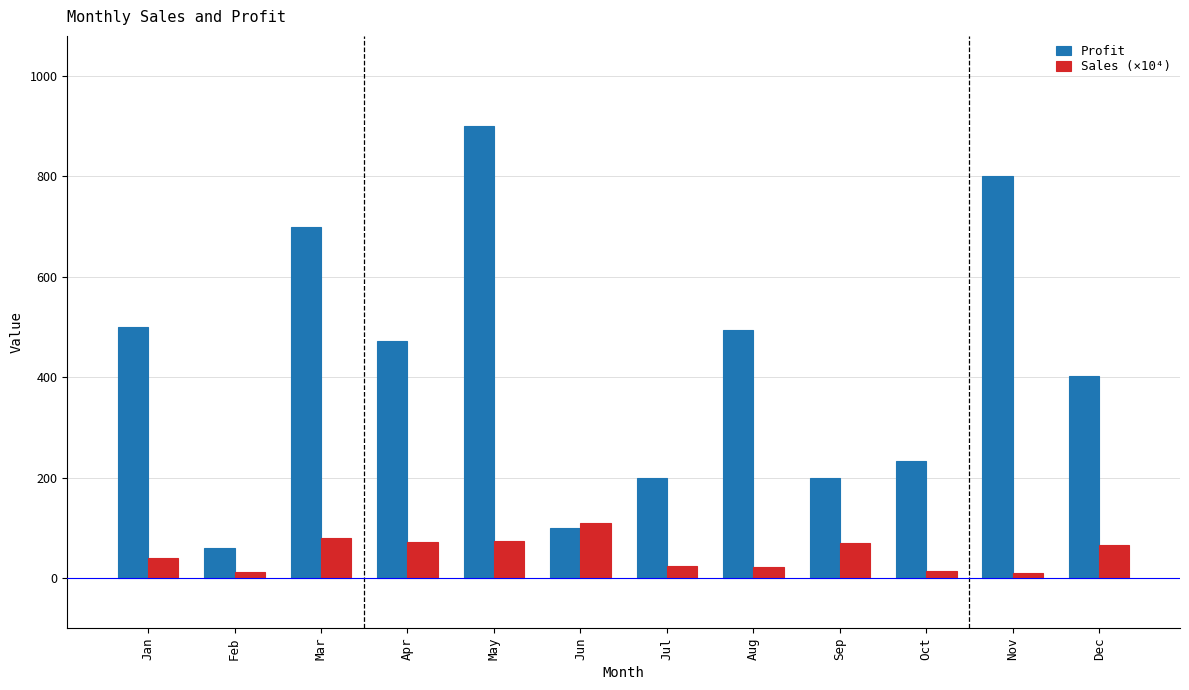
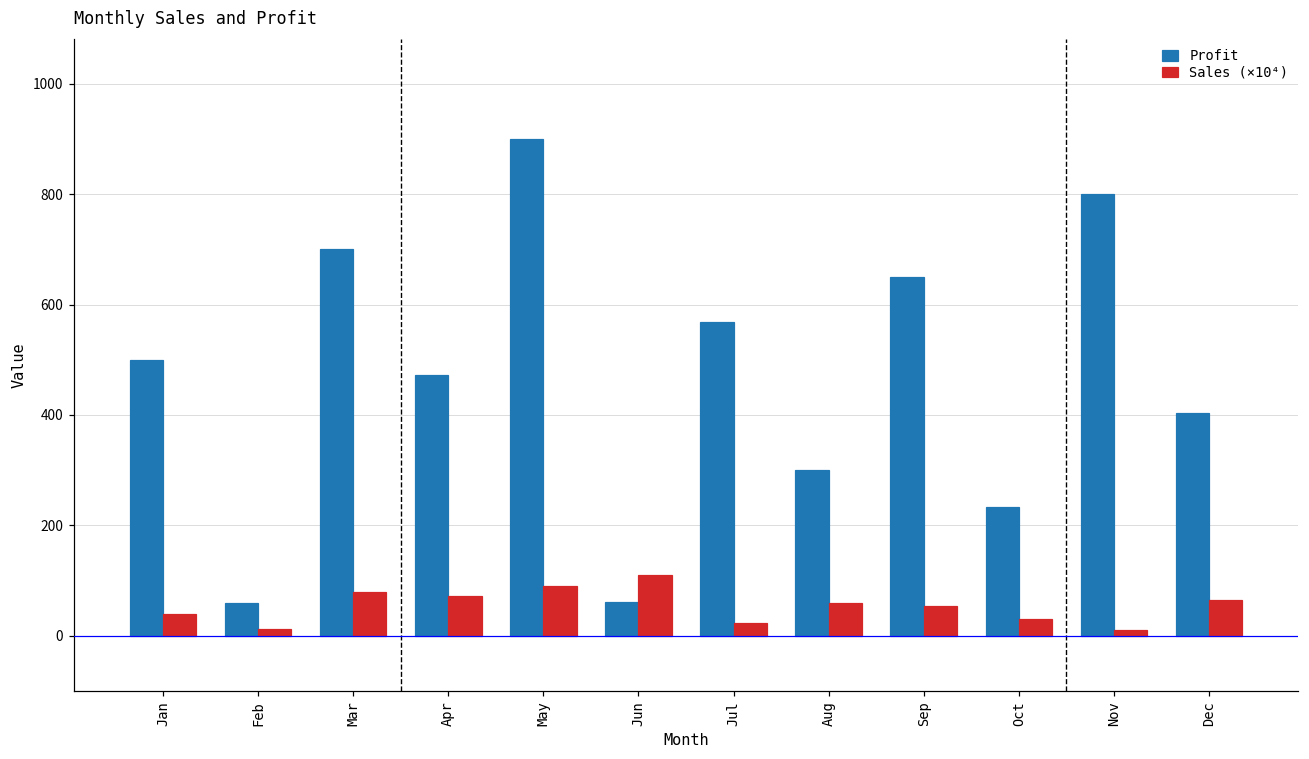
Sales (×10⁴), May: 70 -> 90
Profit, Jun: 100 -> 60
Profit, Jul: 200 -> 570
Profit, Aug: 490 -> 300
Sales (×10⁴), Aug: 20 -> 60
Profit, Sep: 200 -> 650
Sales (×10⁴), Sep: 70 -> 50
Sales (×10⁴), Oct: 10 -> 30
